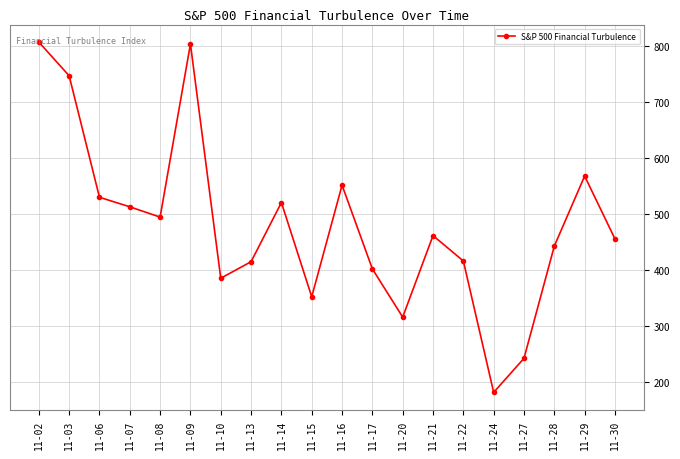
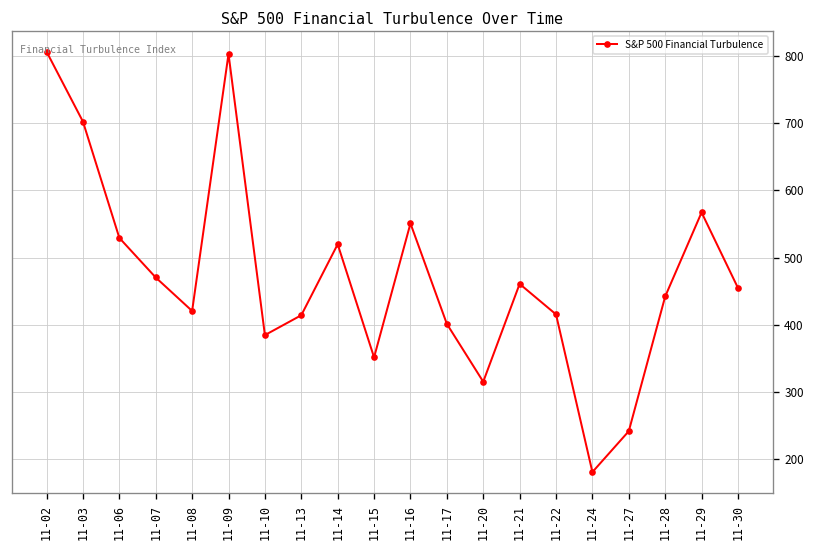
11-03: 750 -> 700
11-07: 510 -> 470
11-08: 490 -> 420
